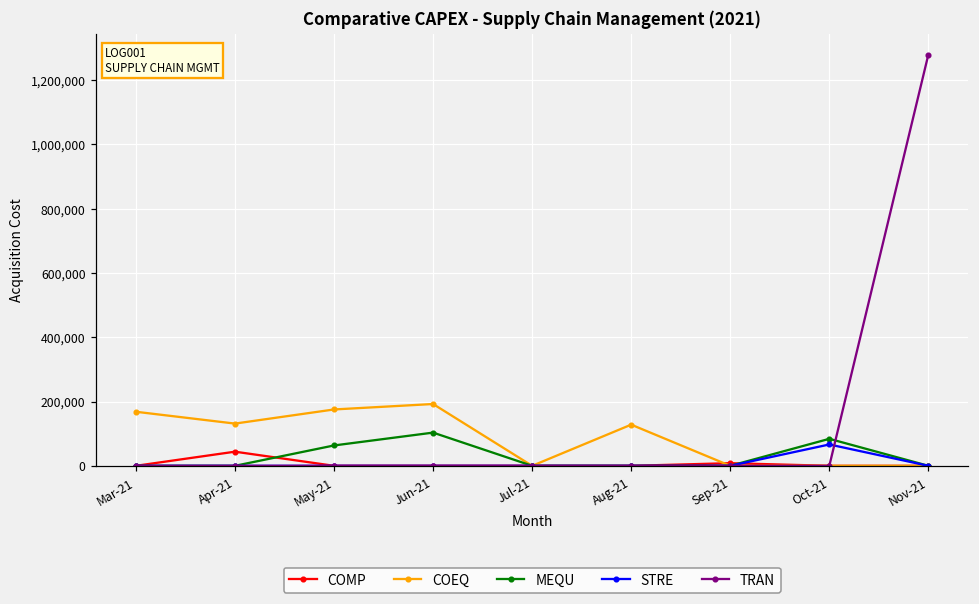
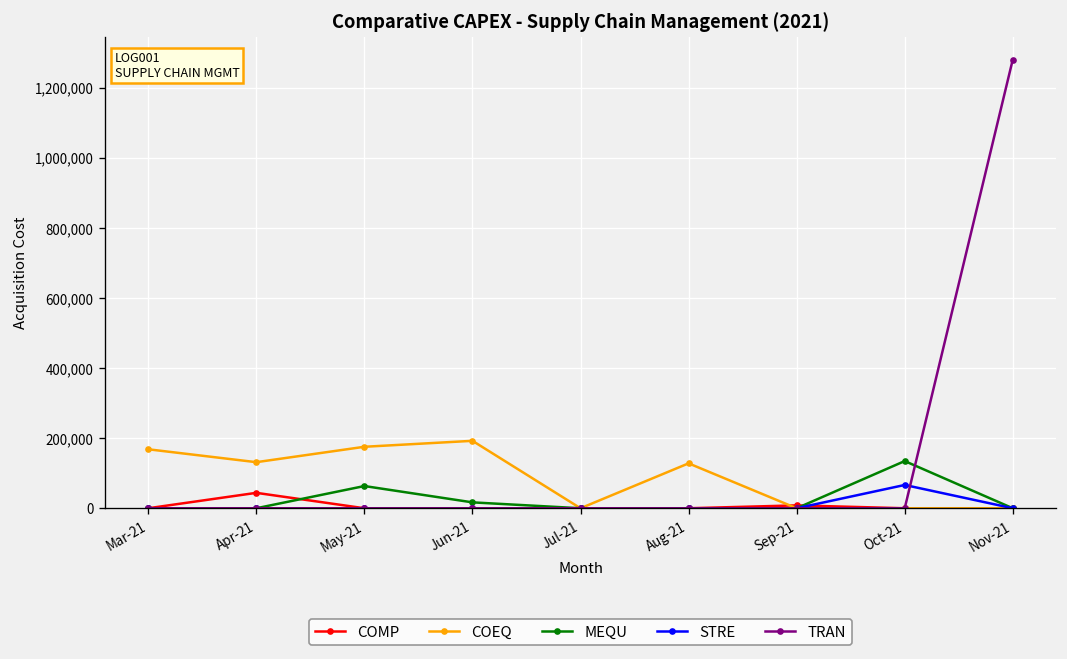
MEQU, Jun-21: 100,000 -> 20,000
MEQU, Oct-21: 80,000 -> 130,000
